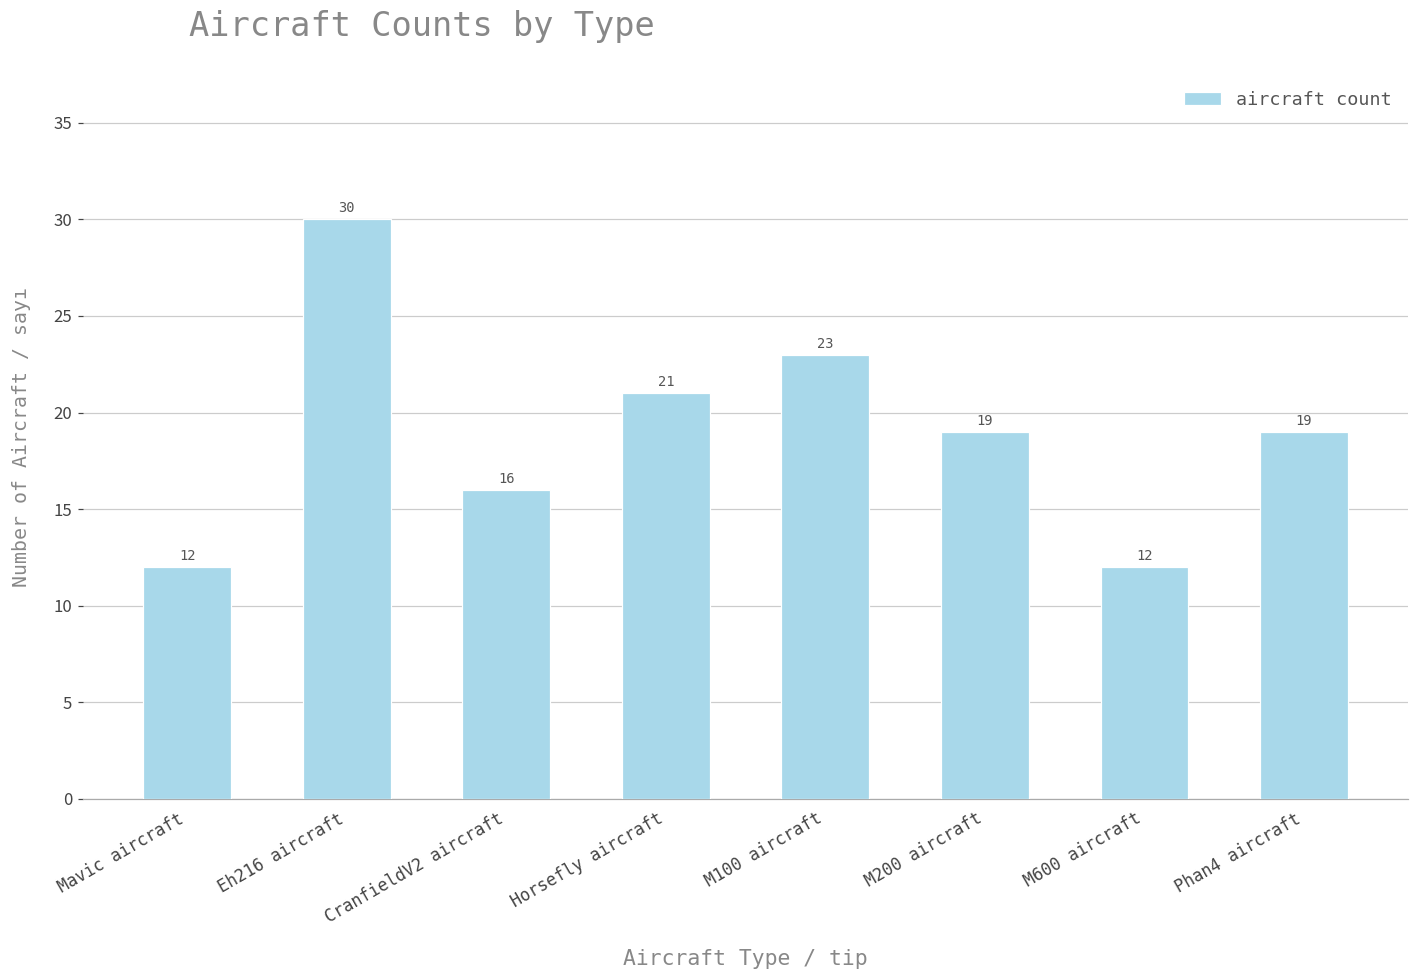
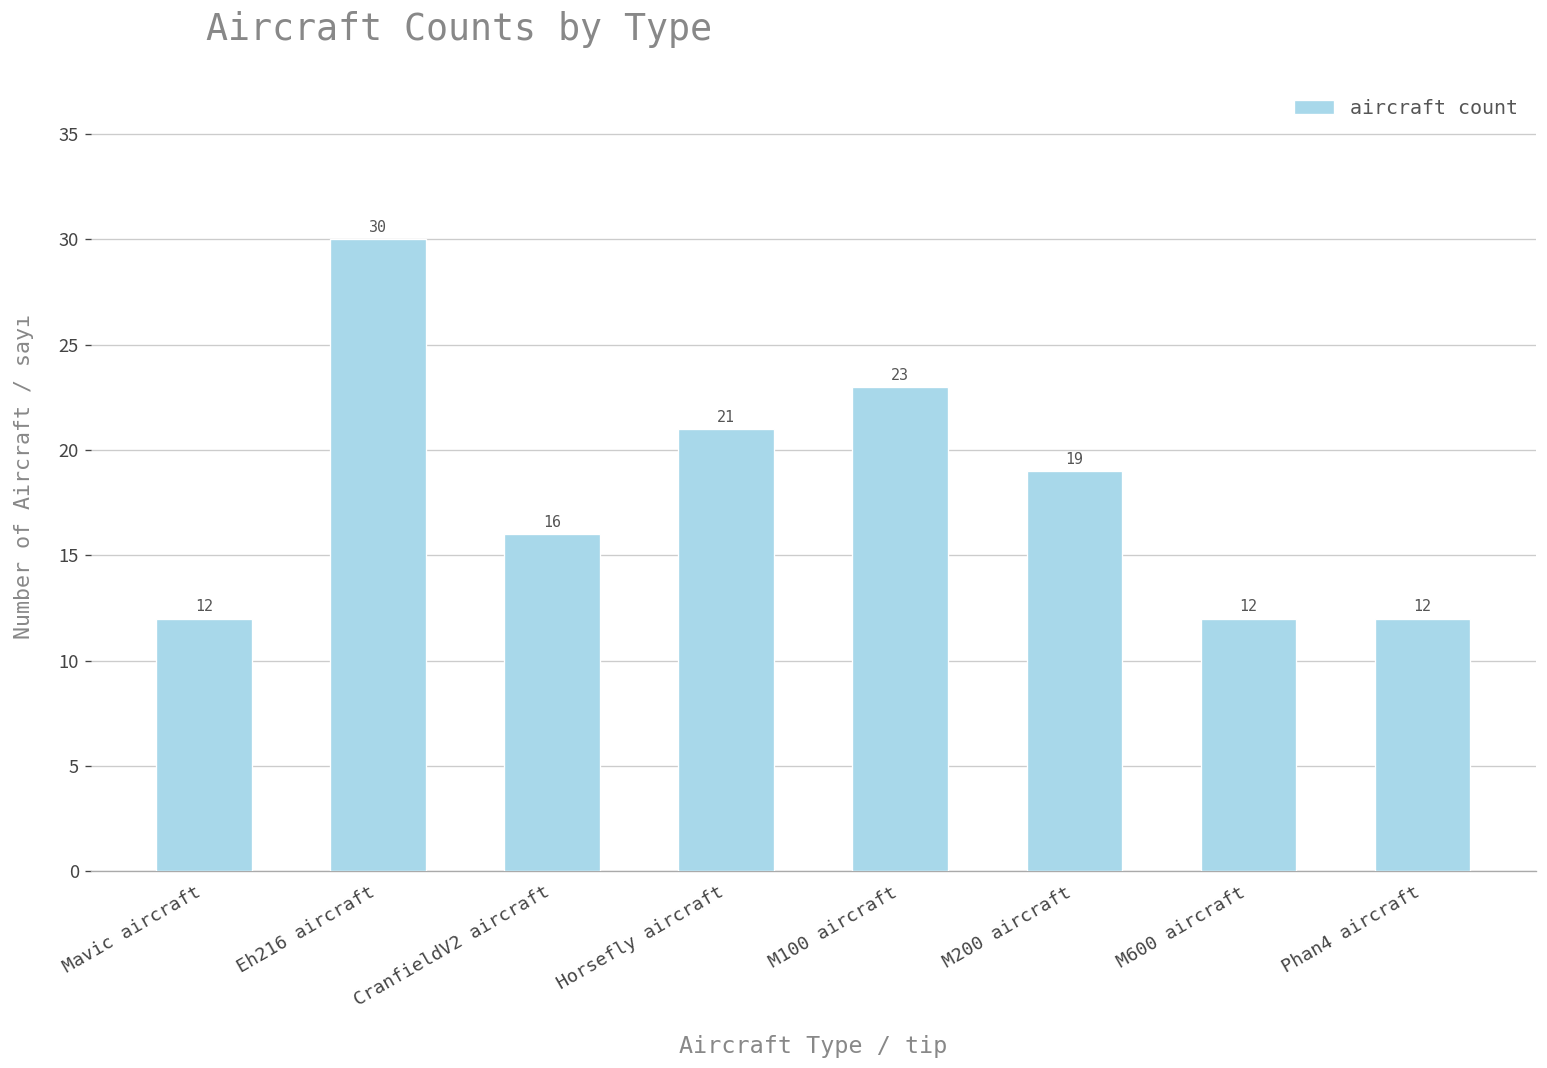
Phan4 aircraft: 19 -> 12
